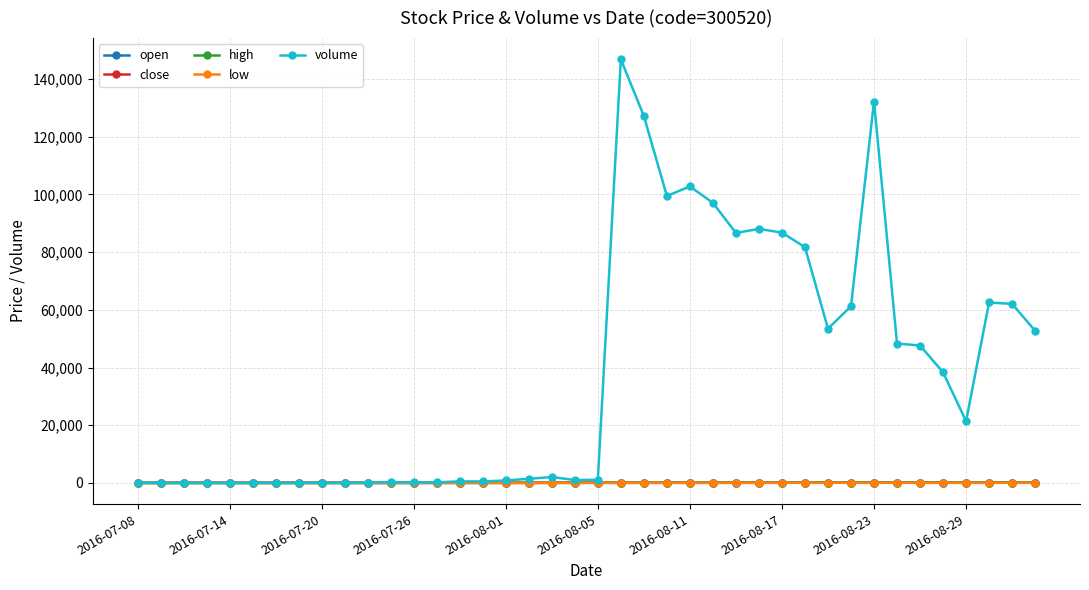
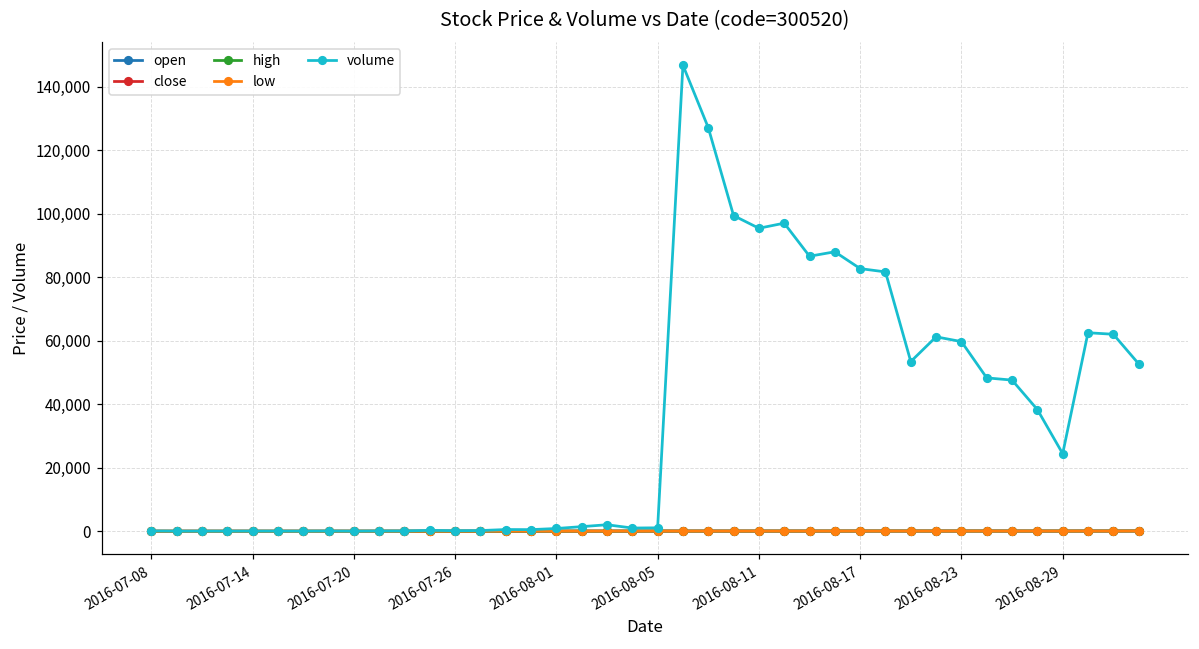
volume, 2016-08-11: 103,000 -> 95,000
volume, 2016-08-17: 87,000 -> 83,000
volume, 2016-08-23: 132,000 -> 60,000
volume, 2016-08-29: 21,000 -> 24,000
